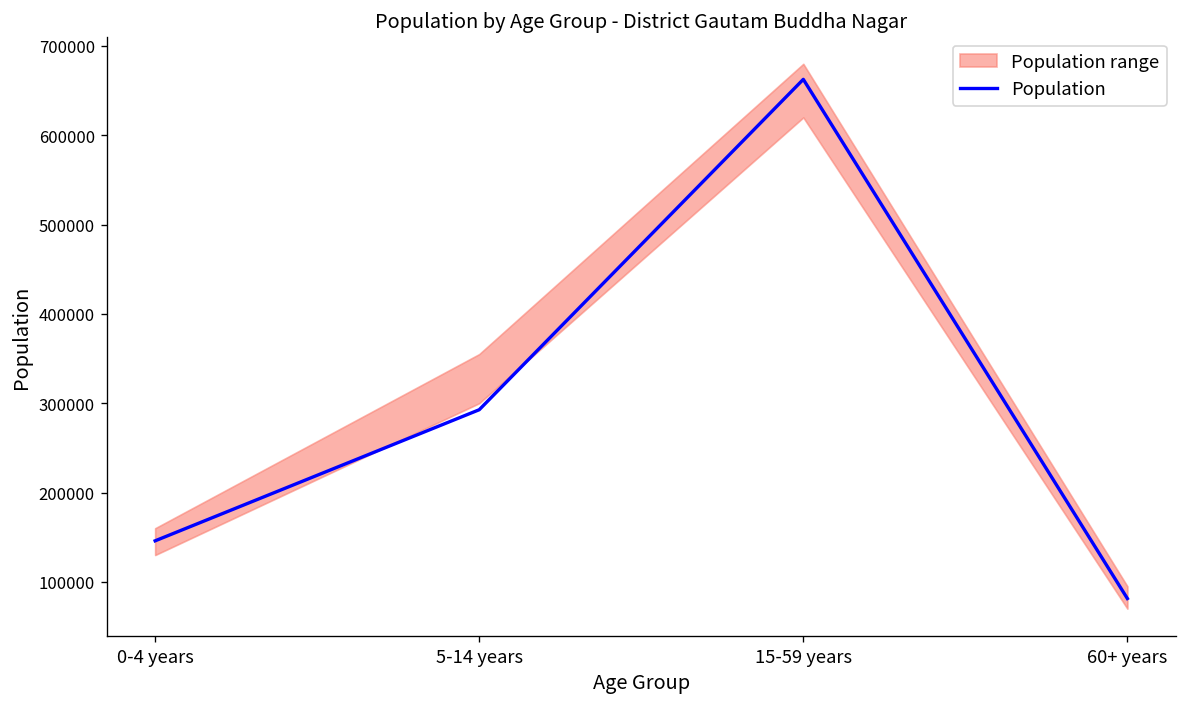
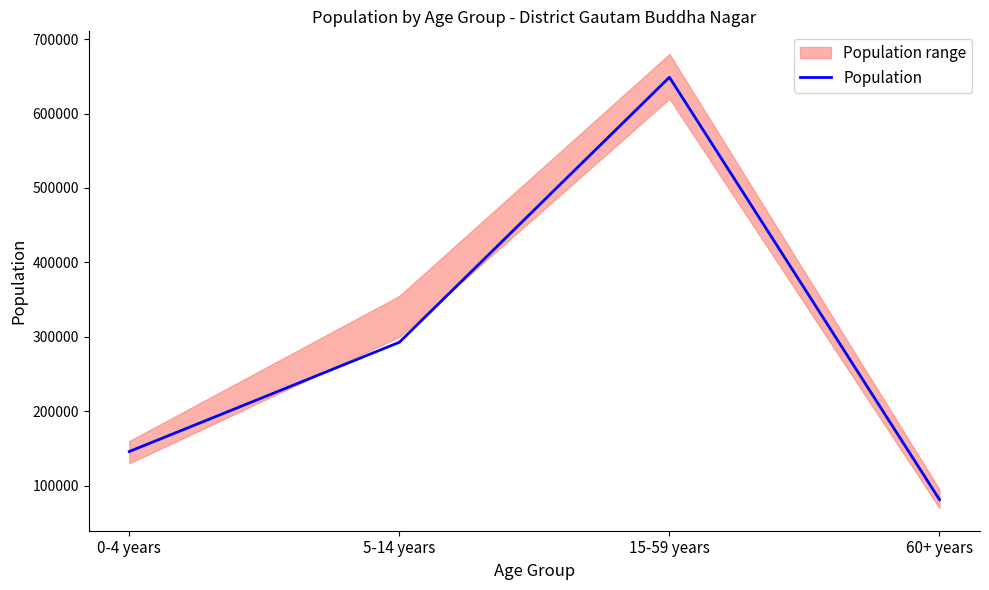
Population, 15-59 years: 660000 -> 650000
